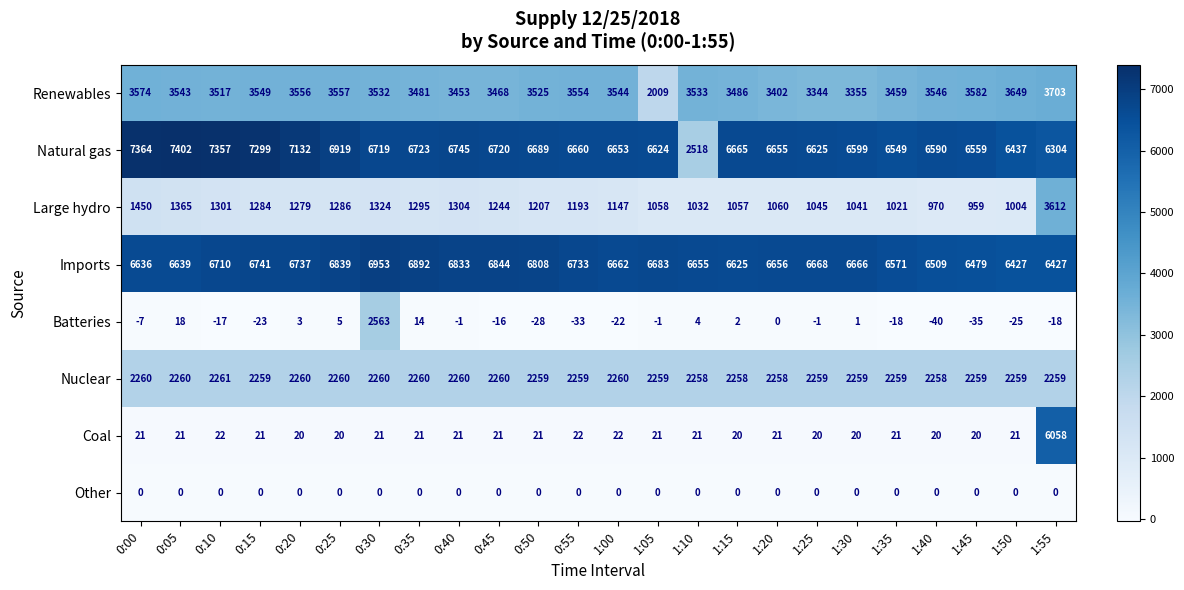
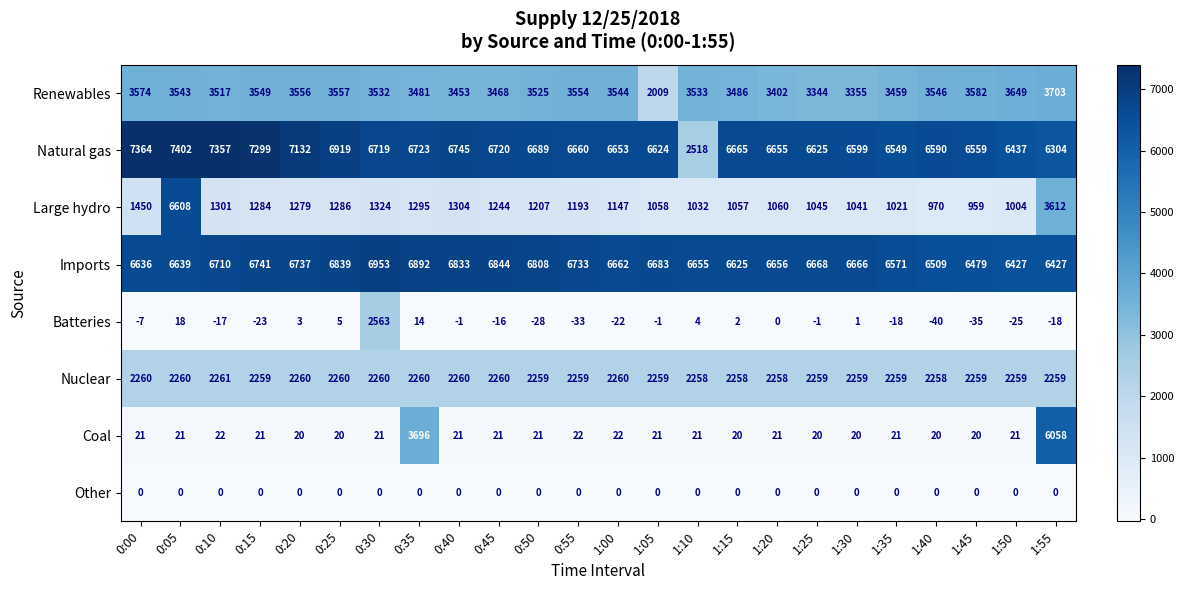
Large hydro, 0:05: 1365 -> 6608
Coal, 0:35: 21 -> 3696
